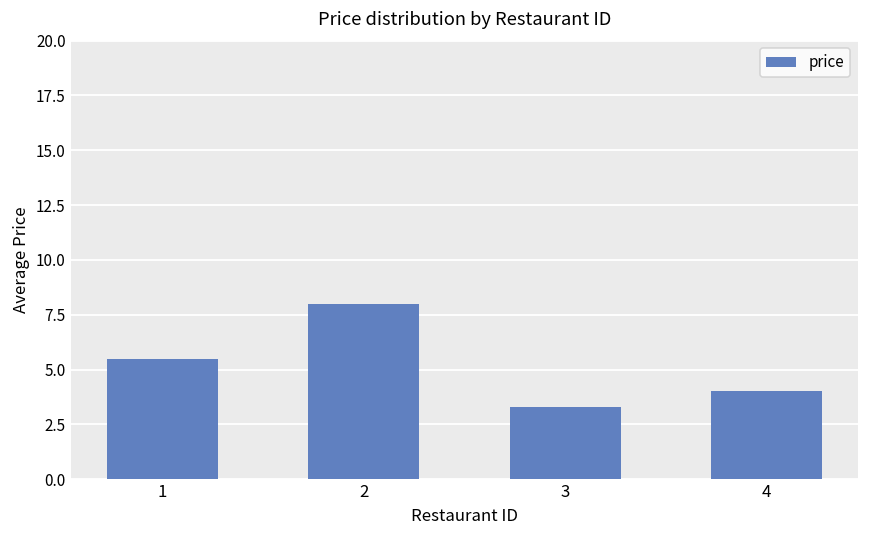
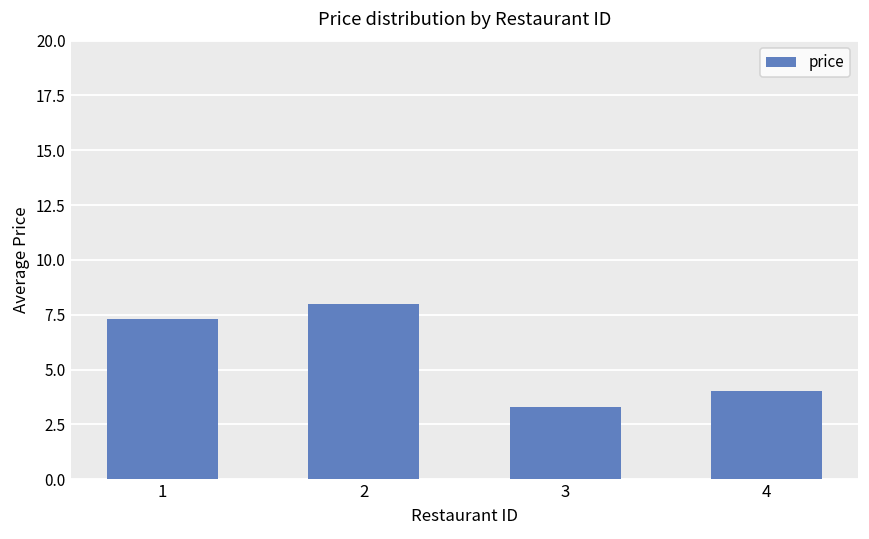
1: 5.5 -> 7.3
